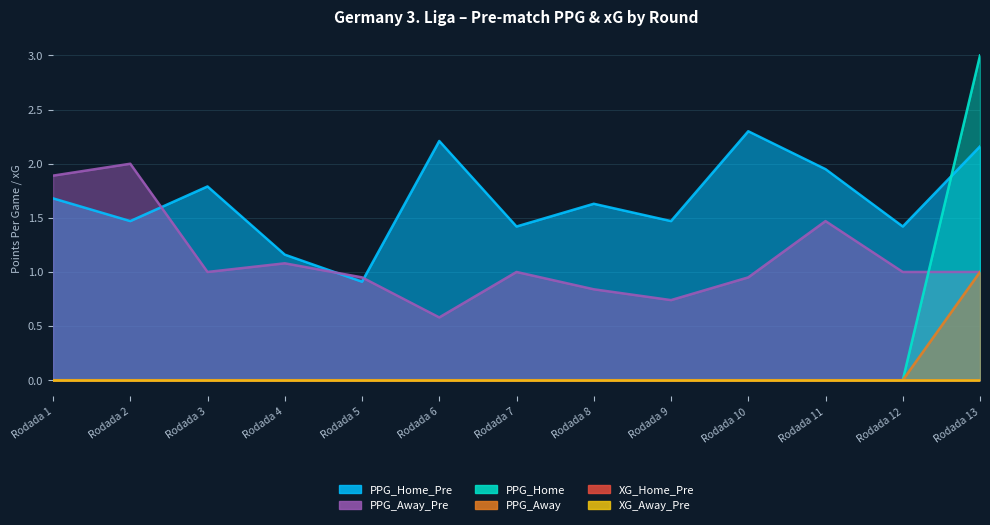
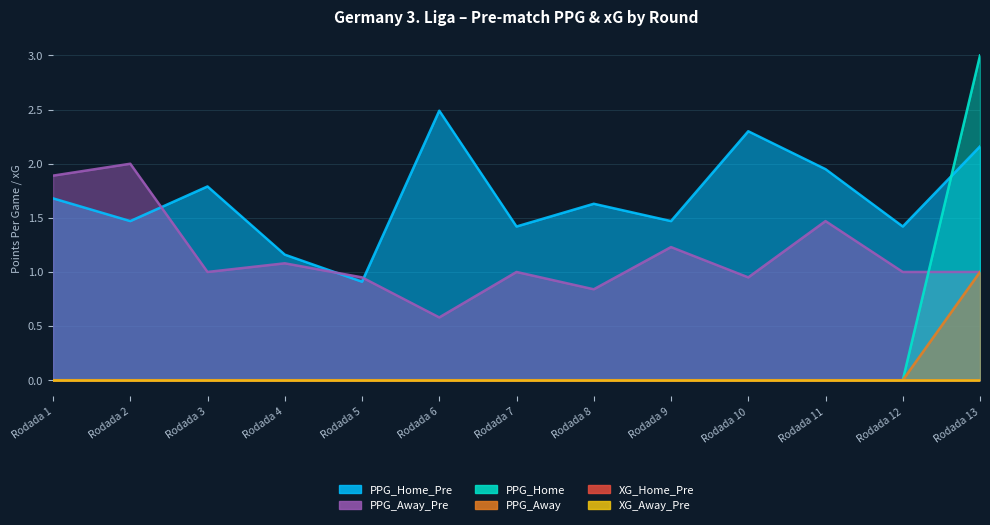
PPG_Home_Pre, Rodada 6: 2.21 -> 2.49
PPG_Away_Pre, Rodada 9: 0.74 -> 1.23
